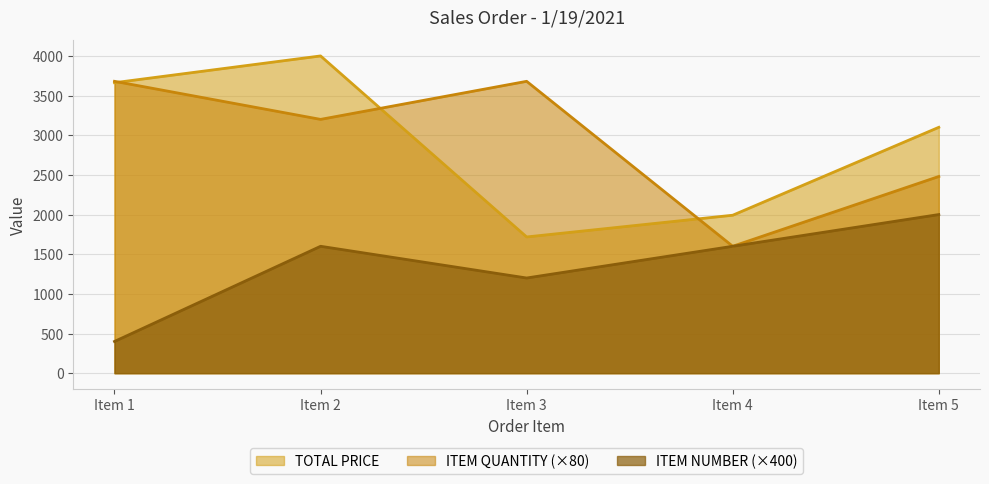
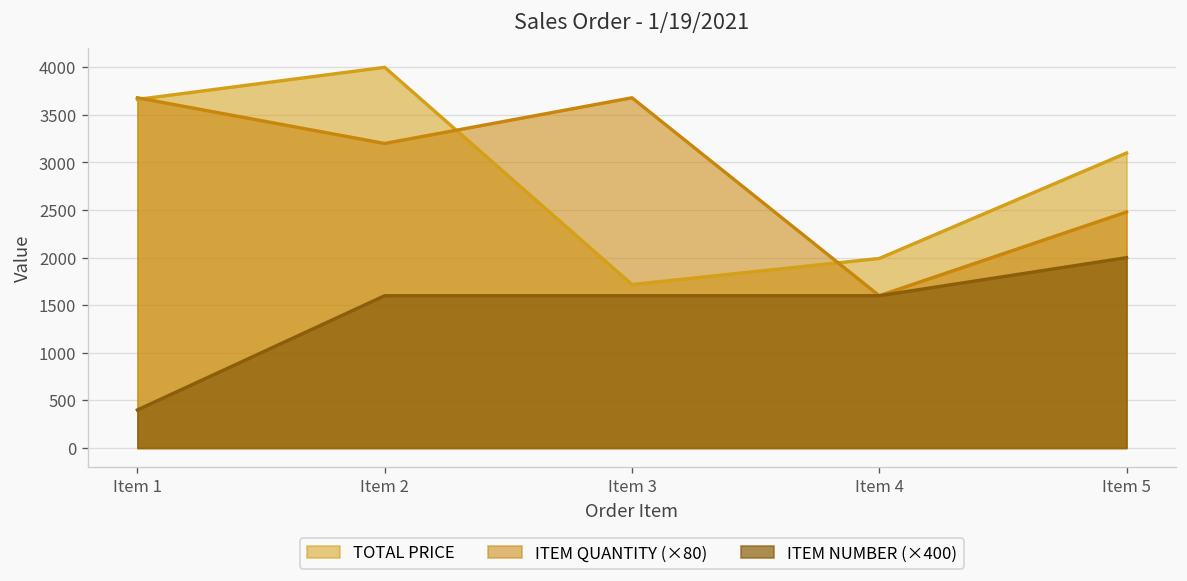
ITEM NUMBER (×400), Item 3: 1200 -> 1600
